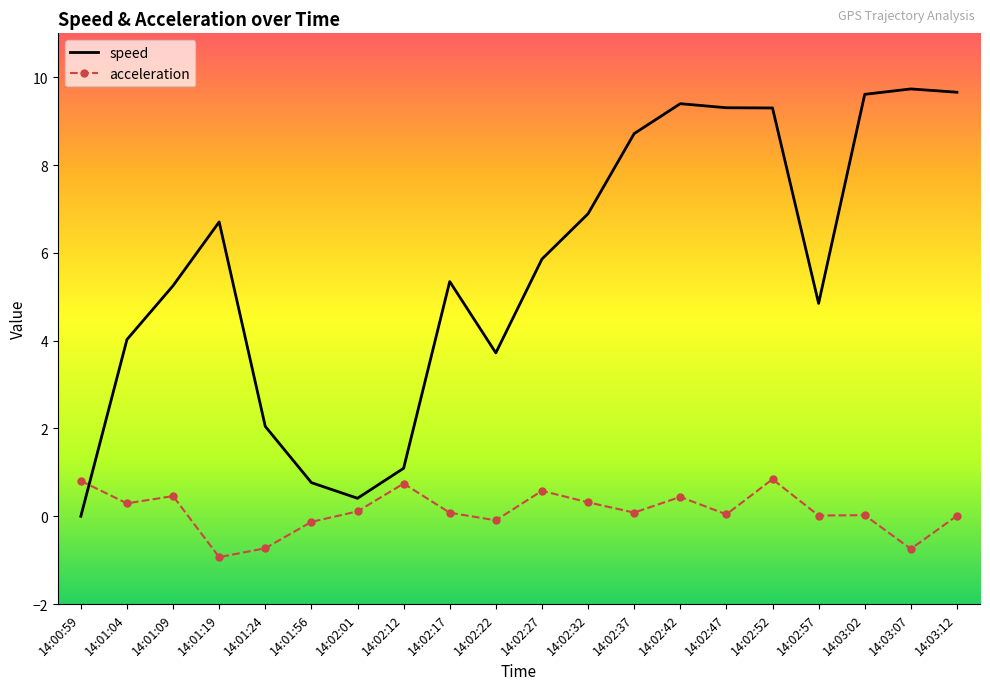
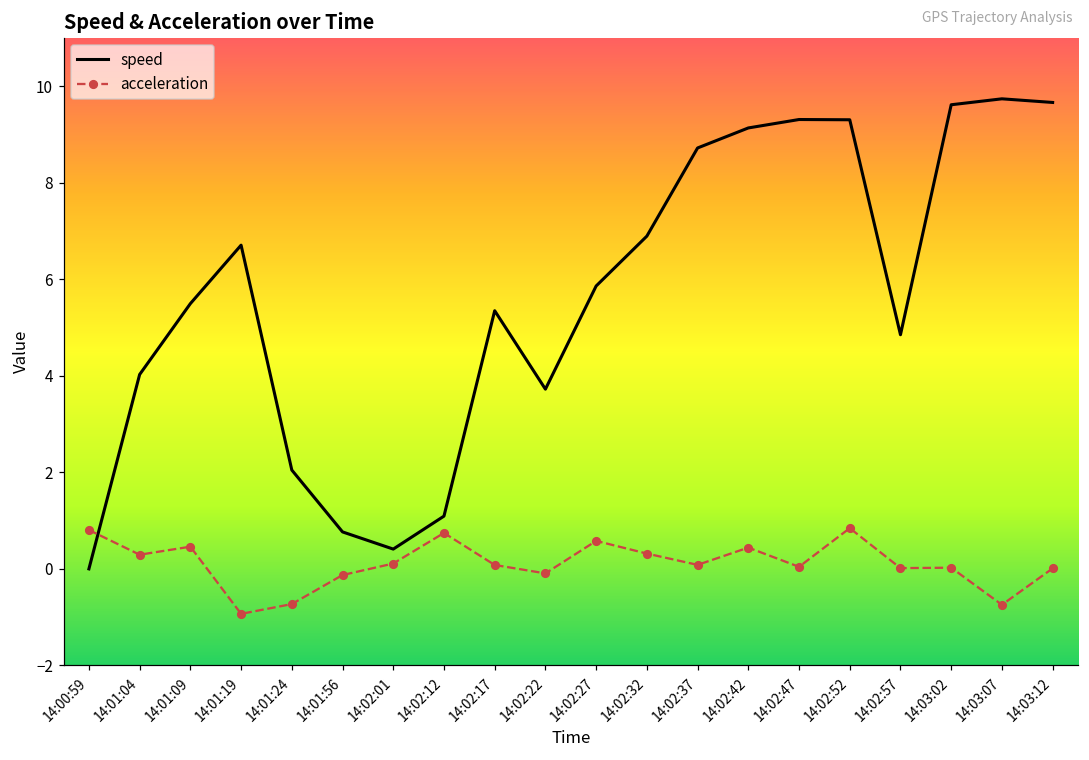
speed, 14:01:09: 5.3 -> 5.5
speed, 14:02:42: 9.4 -> 9.1
